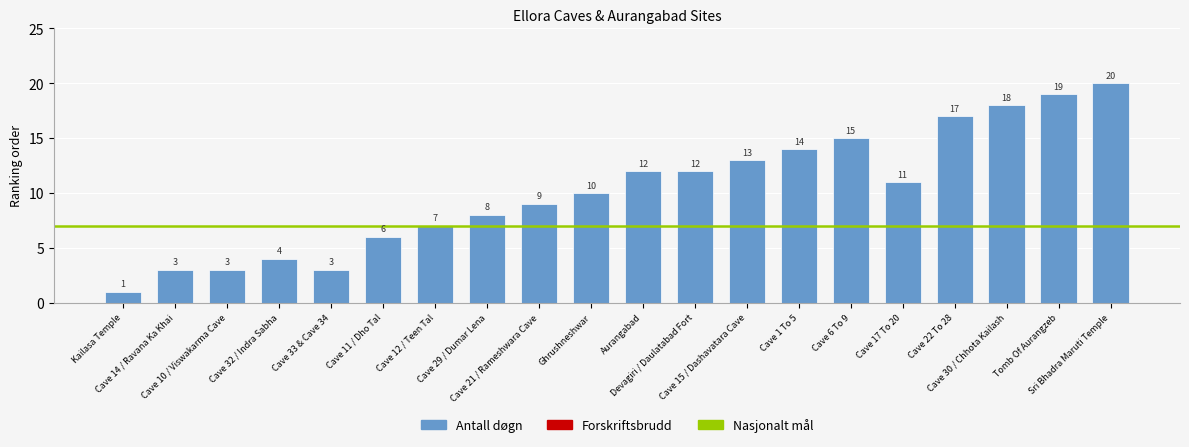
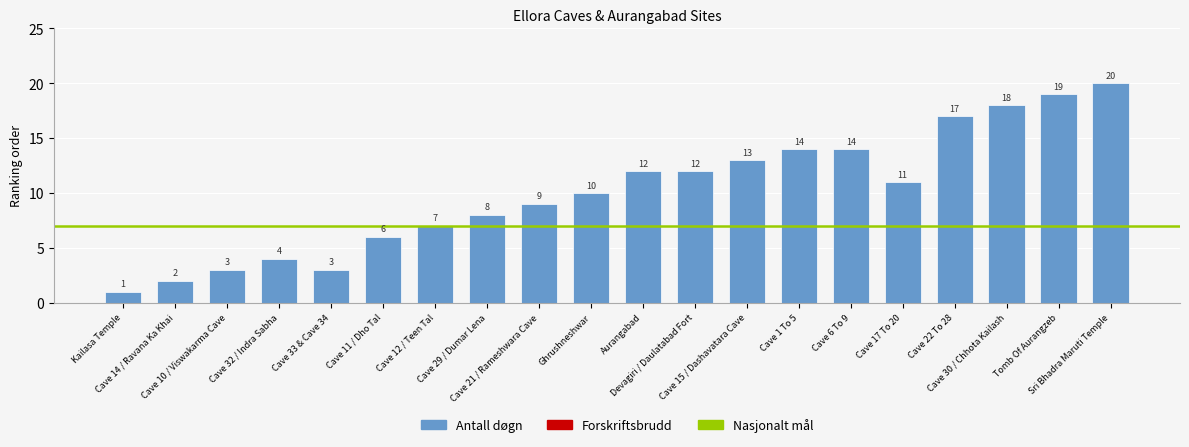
Cave 14 / Ravana Ka Khai: 3 -> 2
Cave 6 To 9: 15 -> 14
